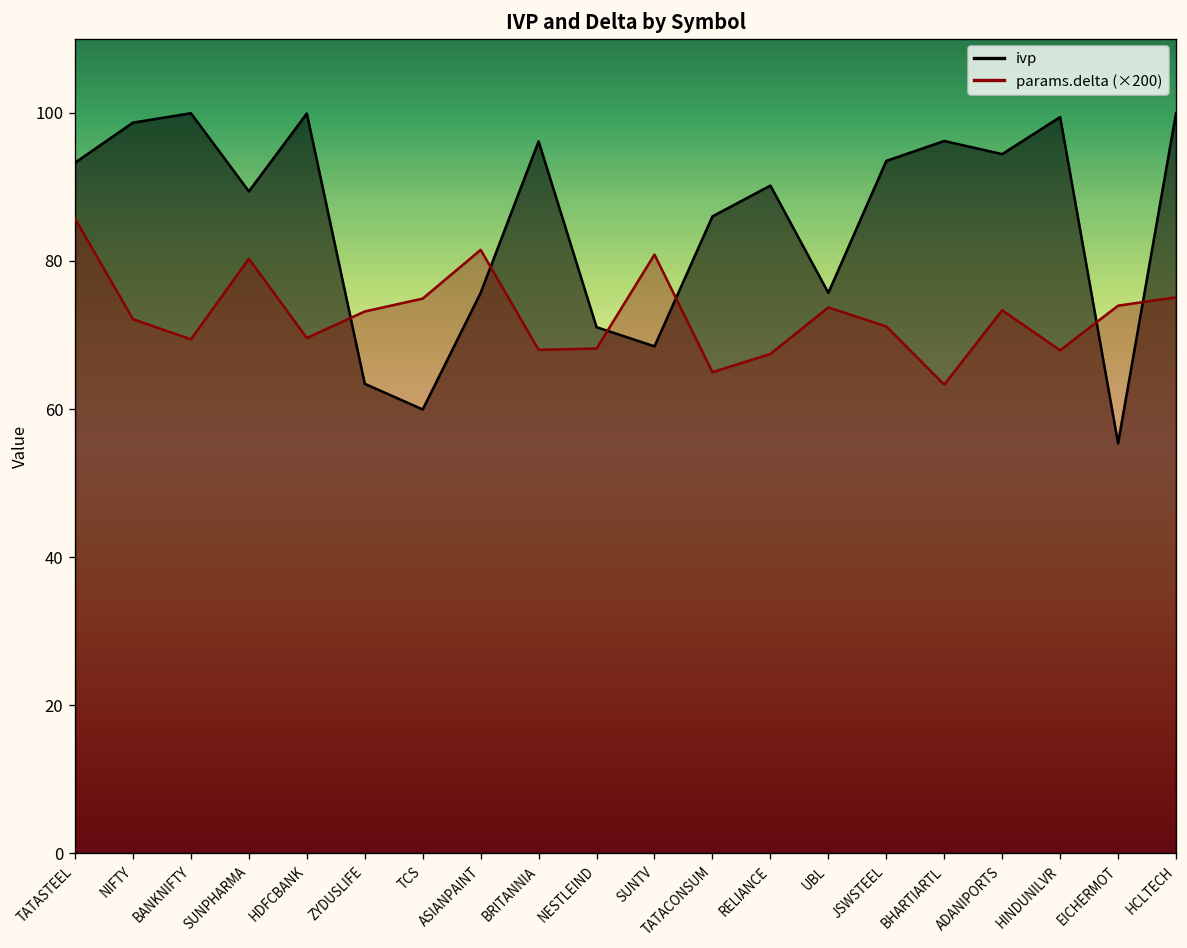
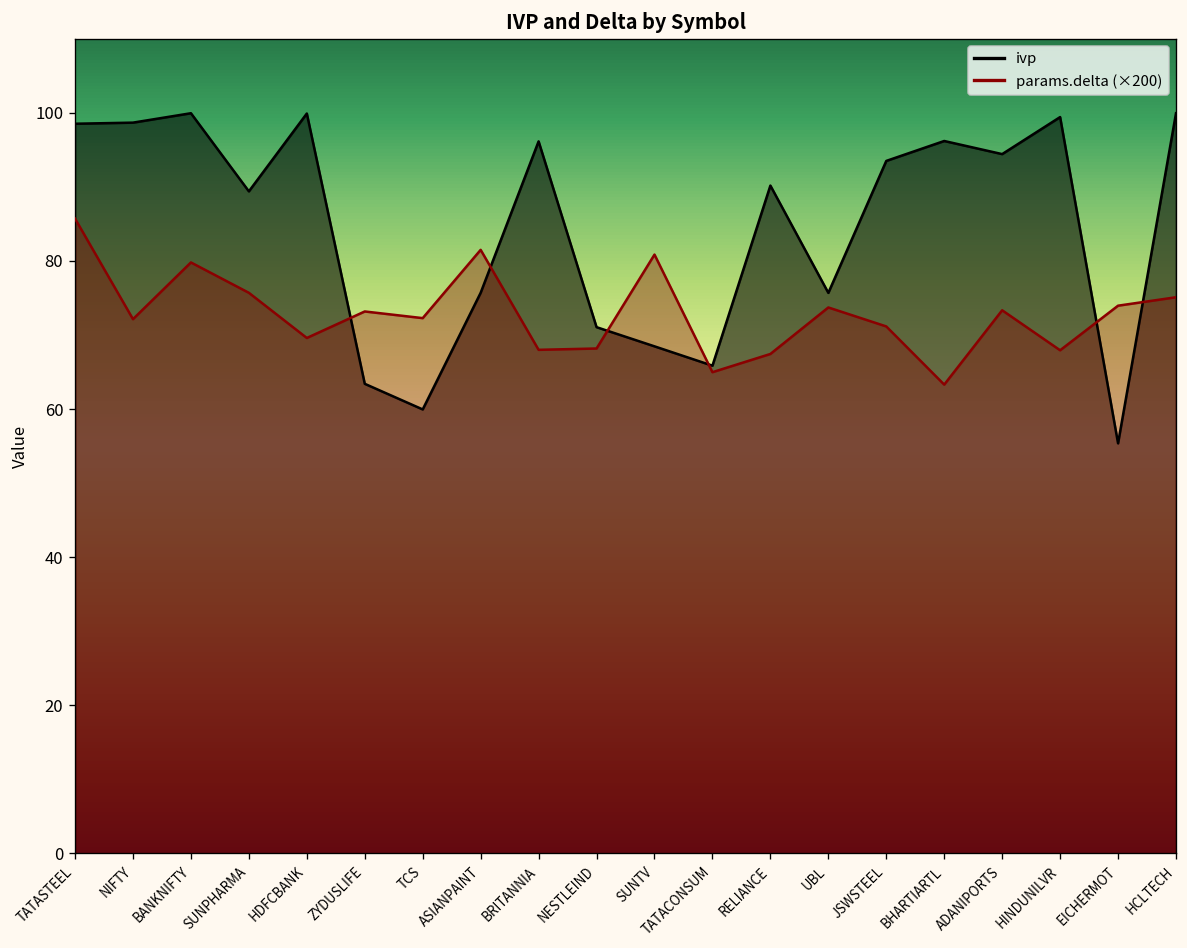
ivp, TATASTEEL: 93 -> 99
params.delta (×200), BANKNIFTY: 69 -> 80
params.delta (×200), SUNPHARMA: 80 -> 76
params.delta (×200), TCS: 75 -> 72
ivp, TATACONSUM: 86 -> 66
